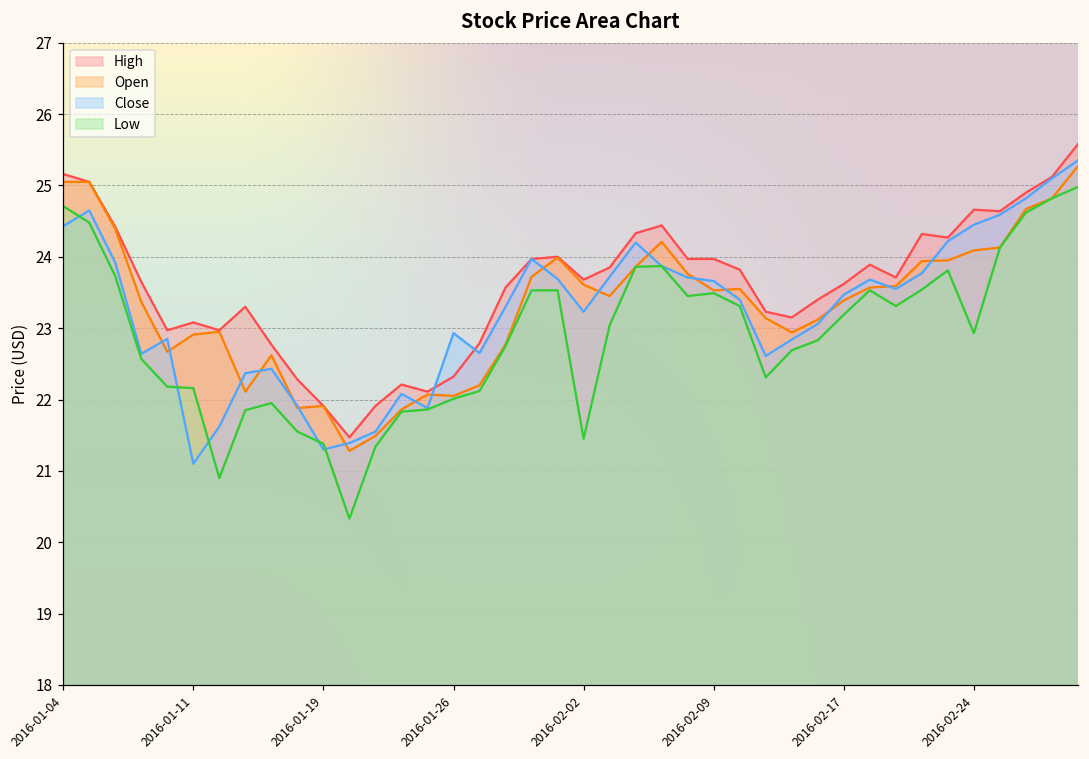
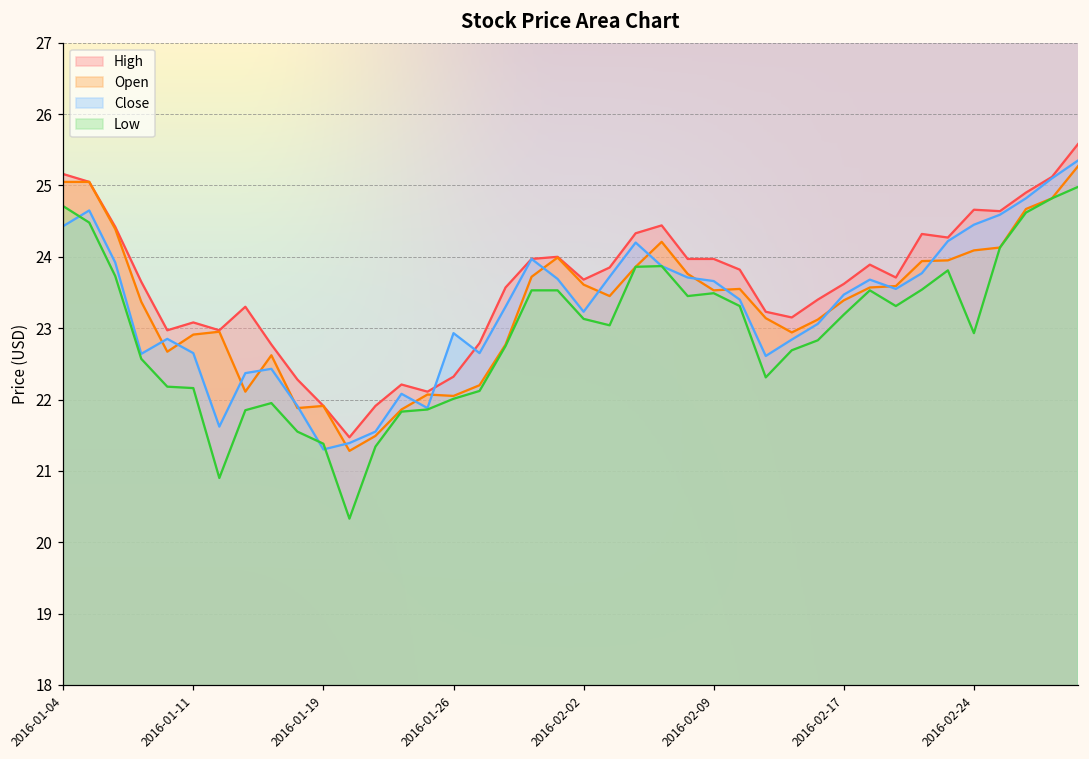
Close, 2016-01-11: 21.1 -> 22.7
Low, 2016-02-02: 21.5 -> 23.1
